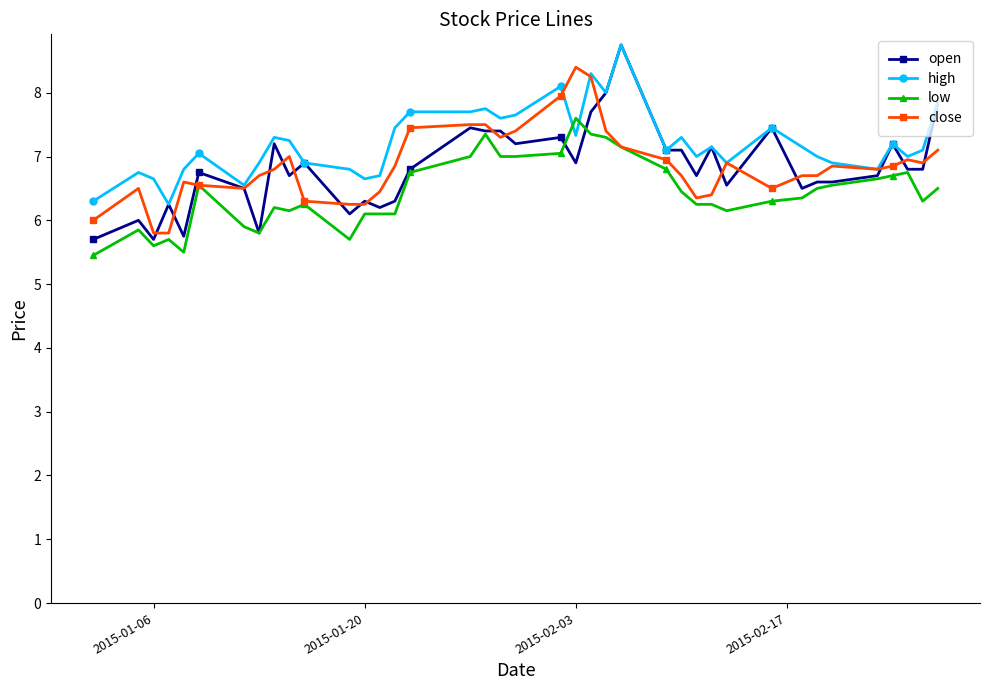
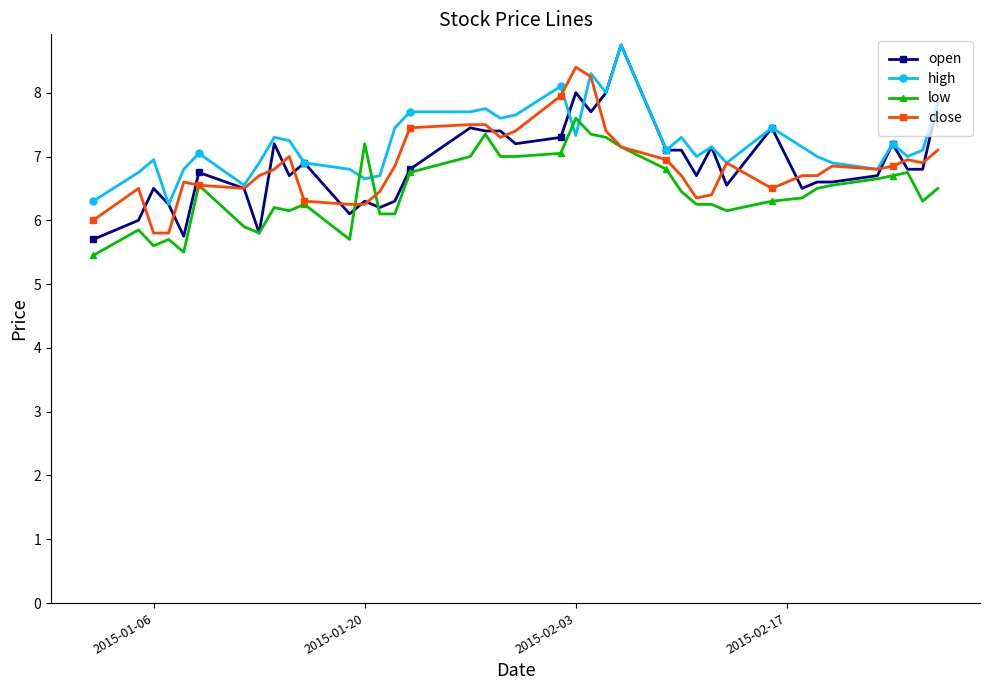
open, 2015-01-06: 5.7 -> 6.5
high, 2015-01-06: 6.7 -> 7.0
low, 2015-01-20: 6.1 -> 7.2
open, 2015-02-03: 6.9 -> 8.0
